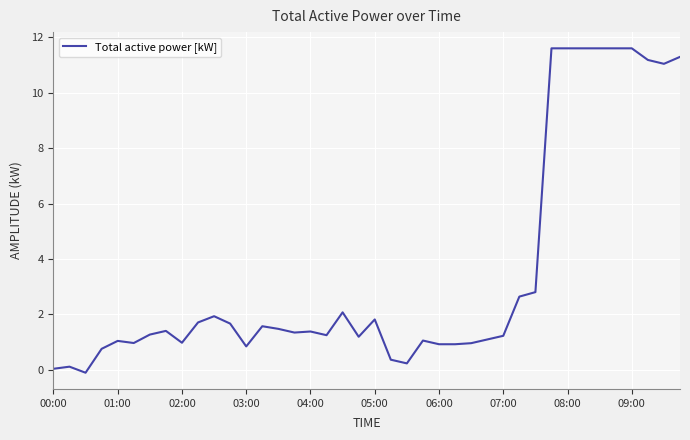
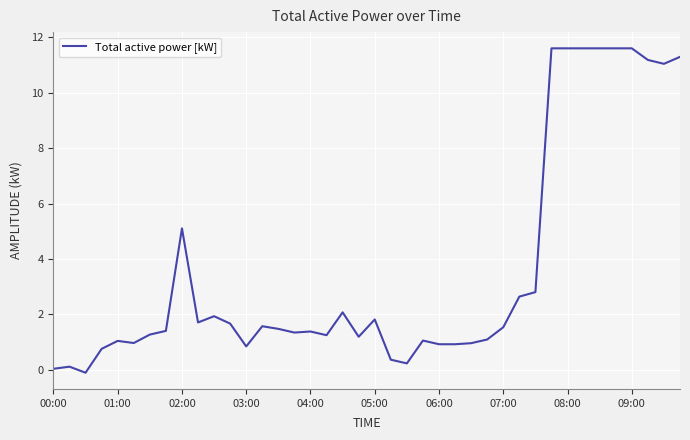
02:00: 1.0 -> 5.1
07:00: 1.2 -> 1.5
